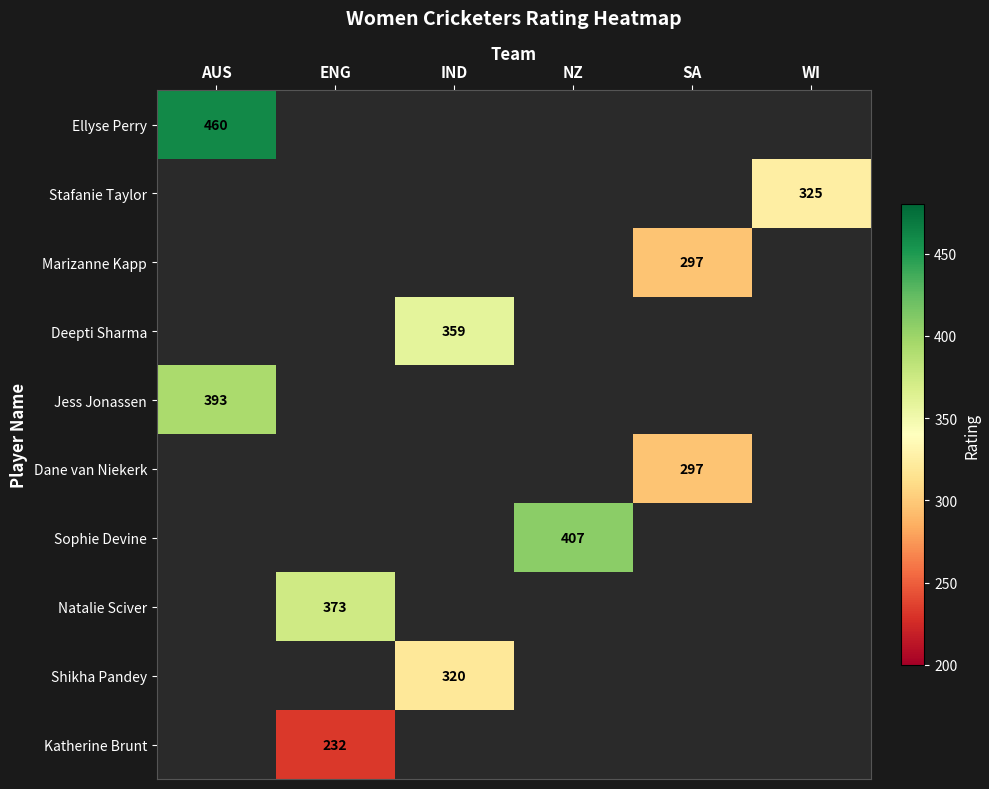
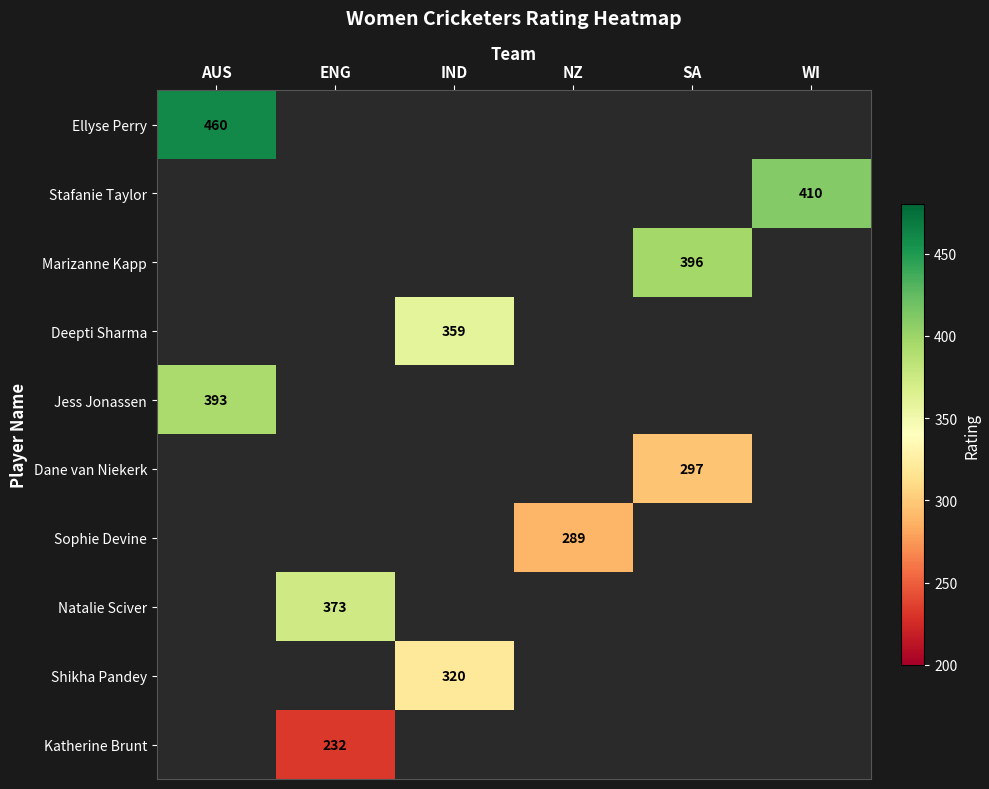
Stafanie Taylor, WI: 325 -> 410
Marizanne Kapp, SA: 297 -> 396
Sophie Devine, NZ: 407 -> 289
